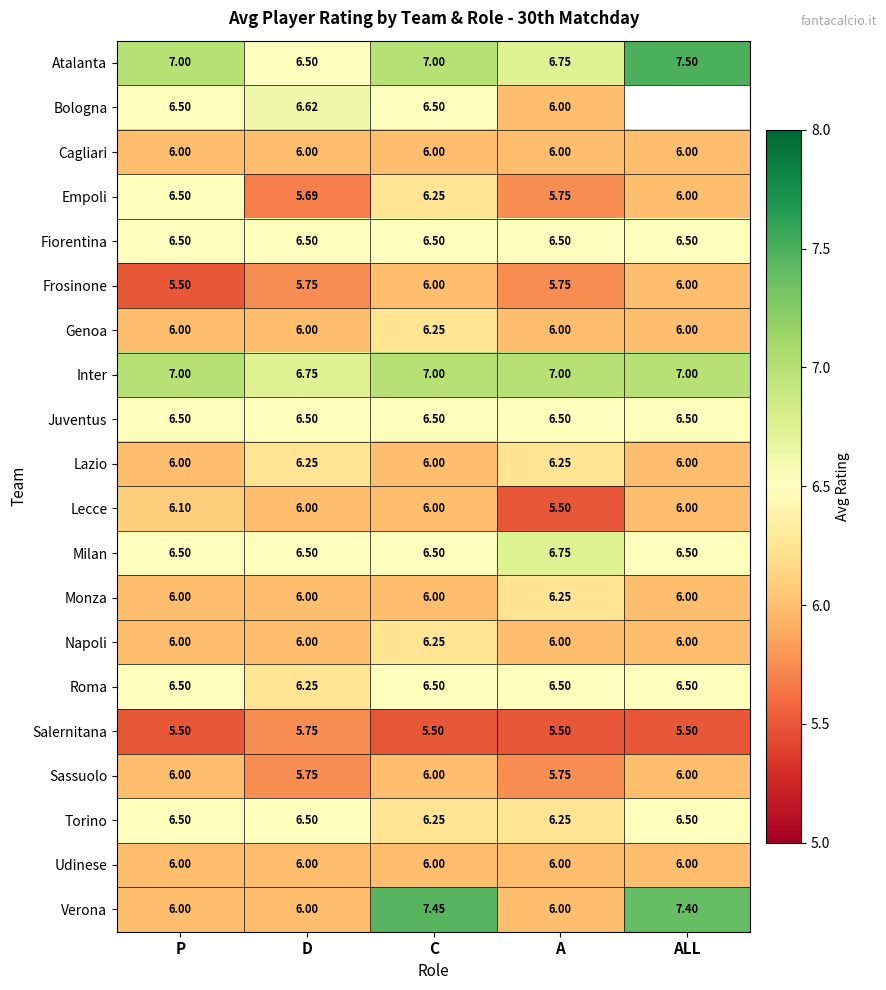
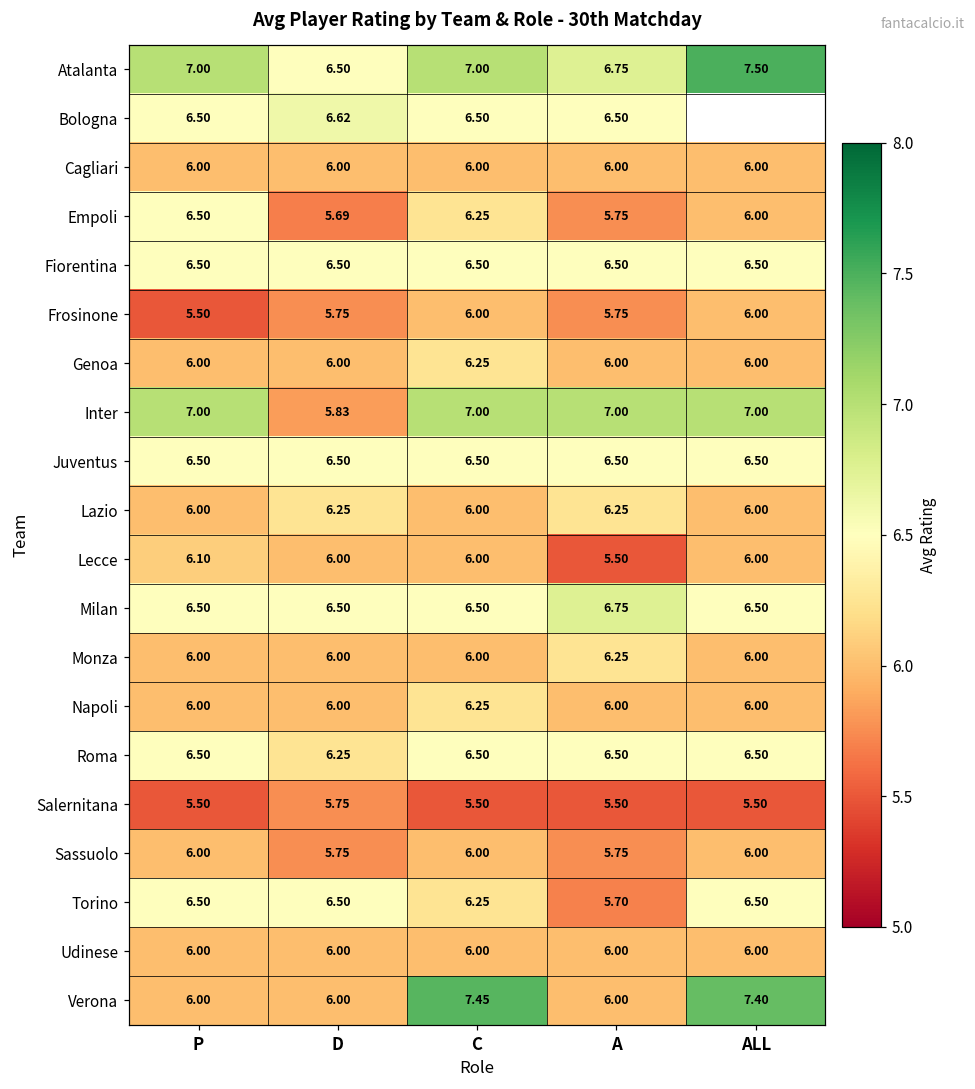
Bologna, A: 6.00 -> 6.50
Inter, D: 6.75 -> 5.83
Torino, A: 6.25 -> 5.70
